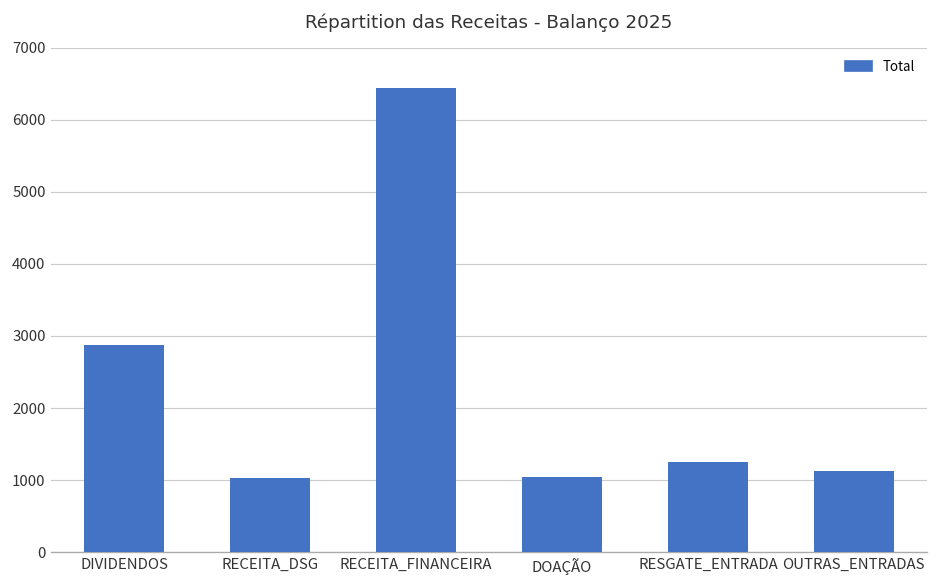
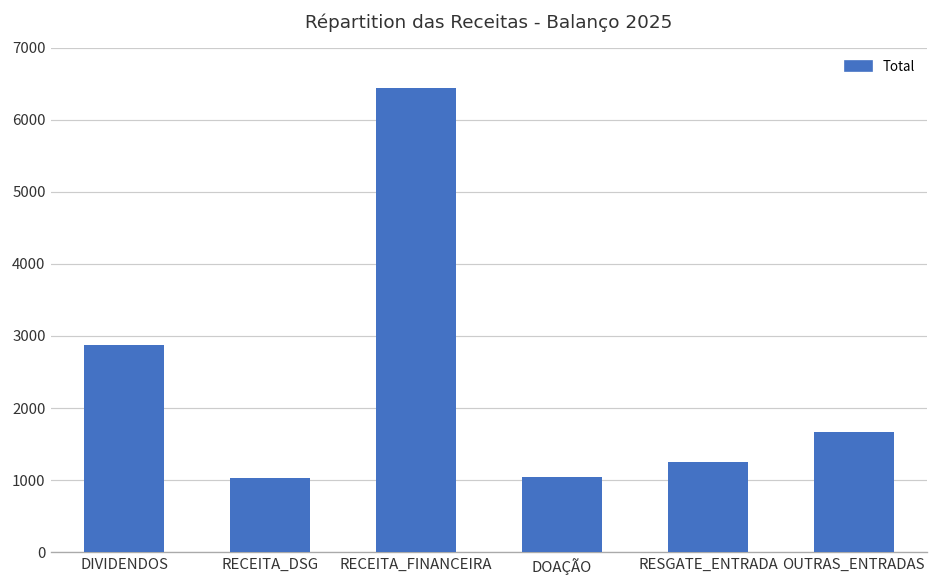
OUTRAS_ENTRADAS: 1100 -> 1700
